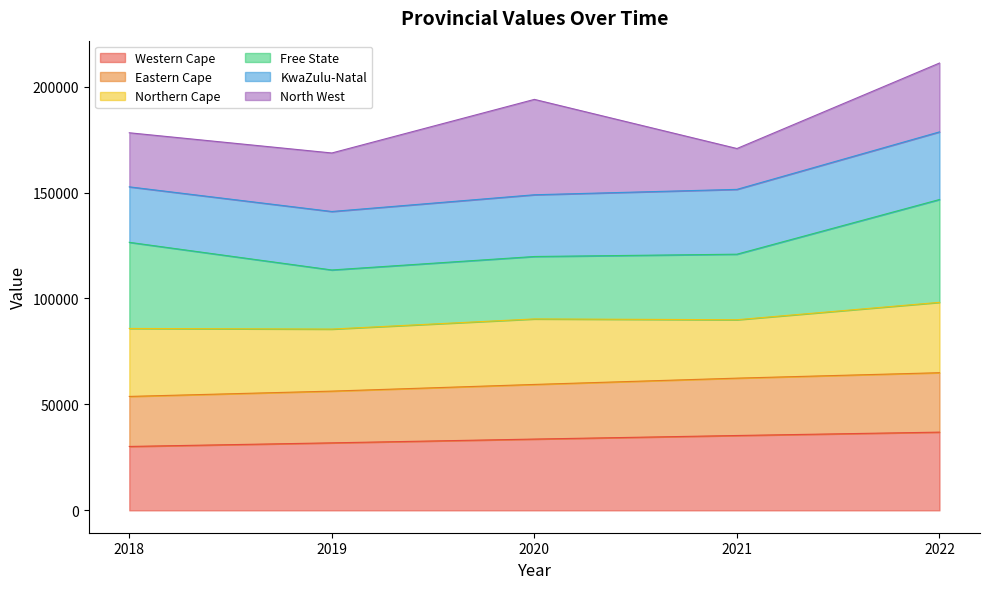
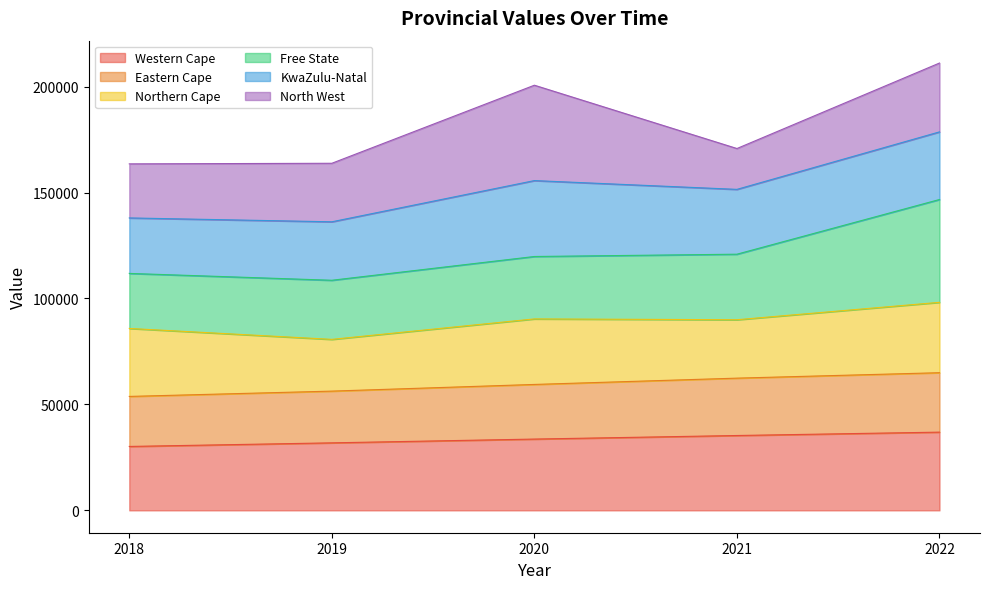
Free State, 2018: 41000 -> 26000
Northern Cape, 2019: 29000 -> 24000
KwaZulu-Natal, 2020: 29000 -> 36000
